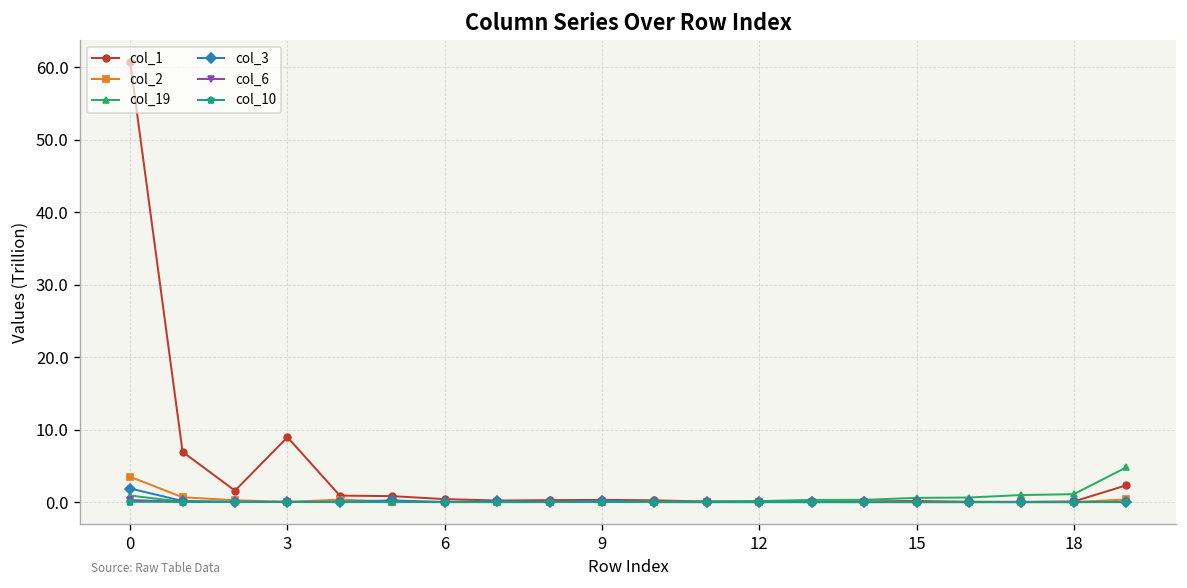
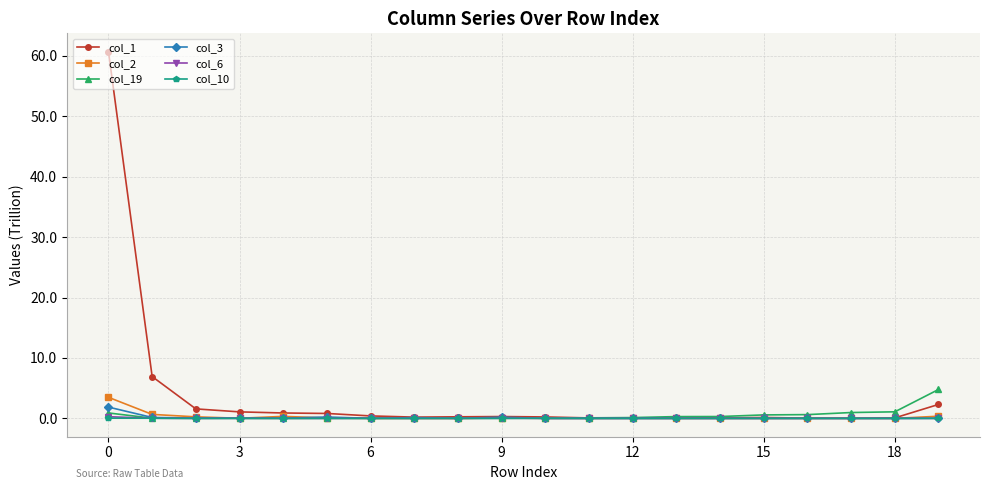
col_1, 3: 9 -> 1
